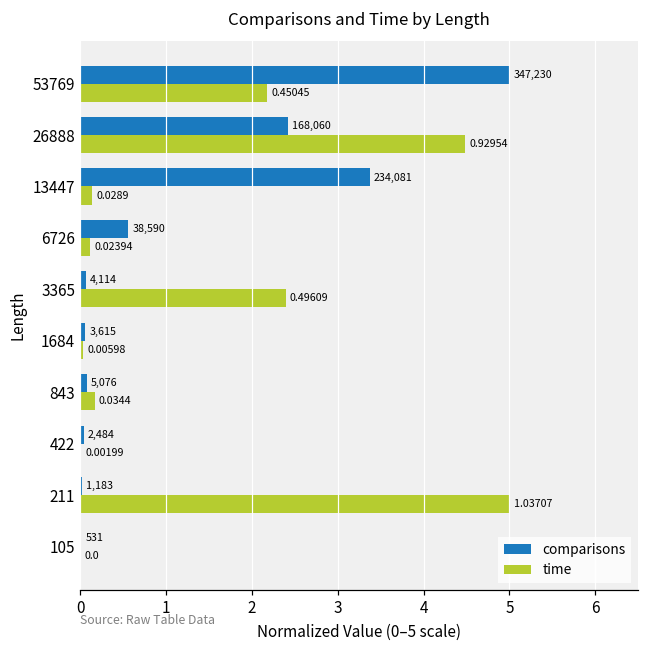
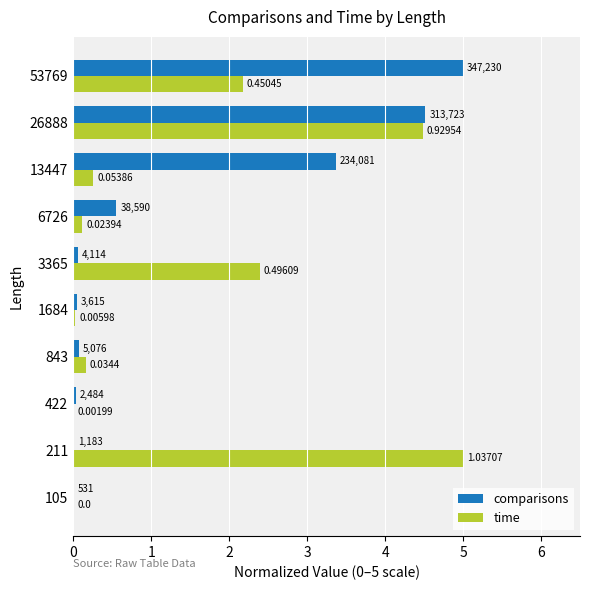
comparisons, 26888: 168,060 -> 313,723
time, 13447: 0.0289 -> 0.05386
